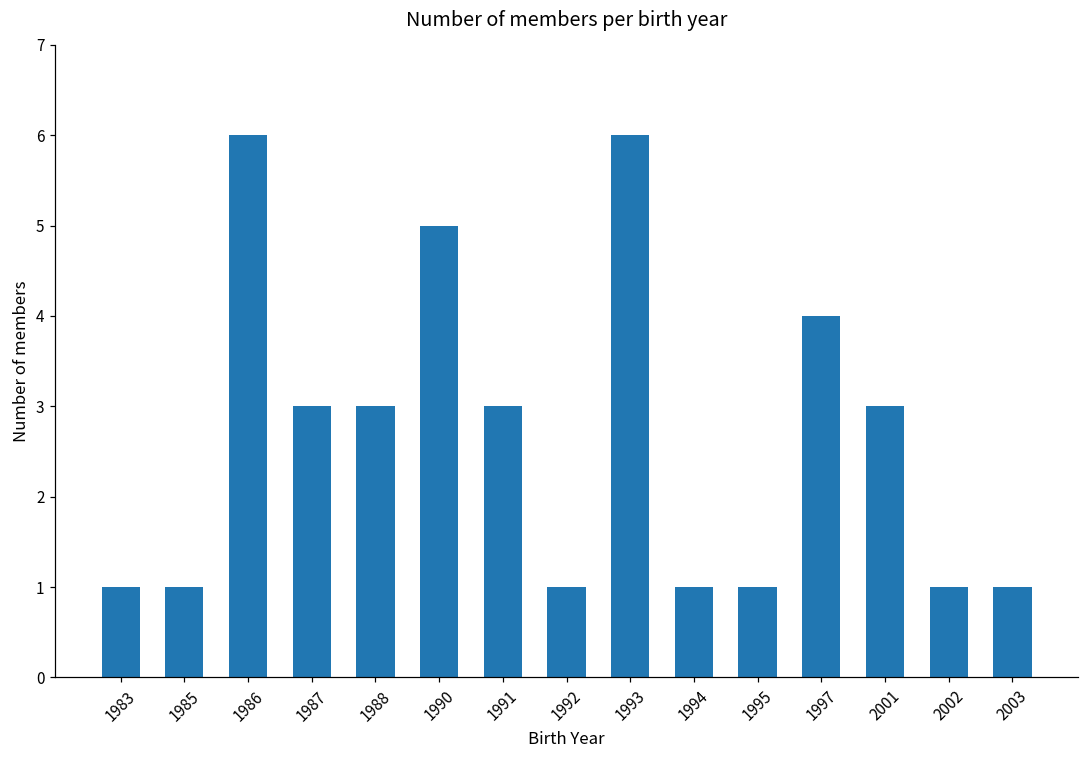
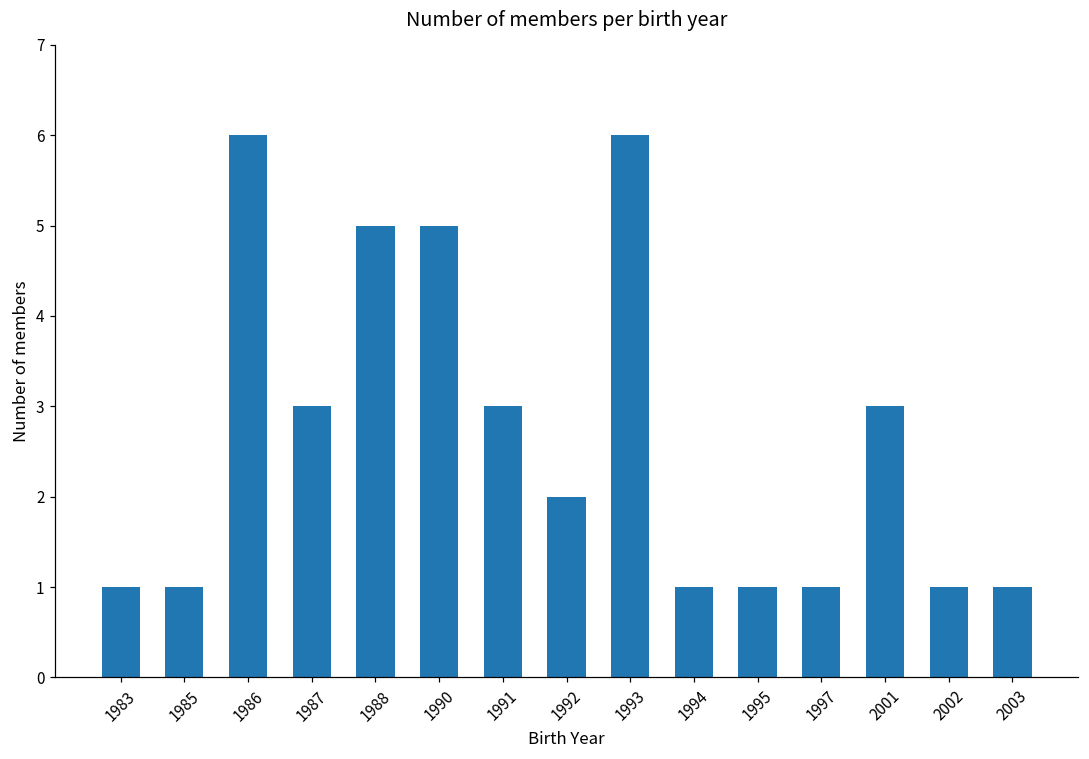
1988: 3 -> 5
1992: 1 -> 2
1997: 4 -> 1
